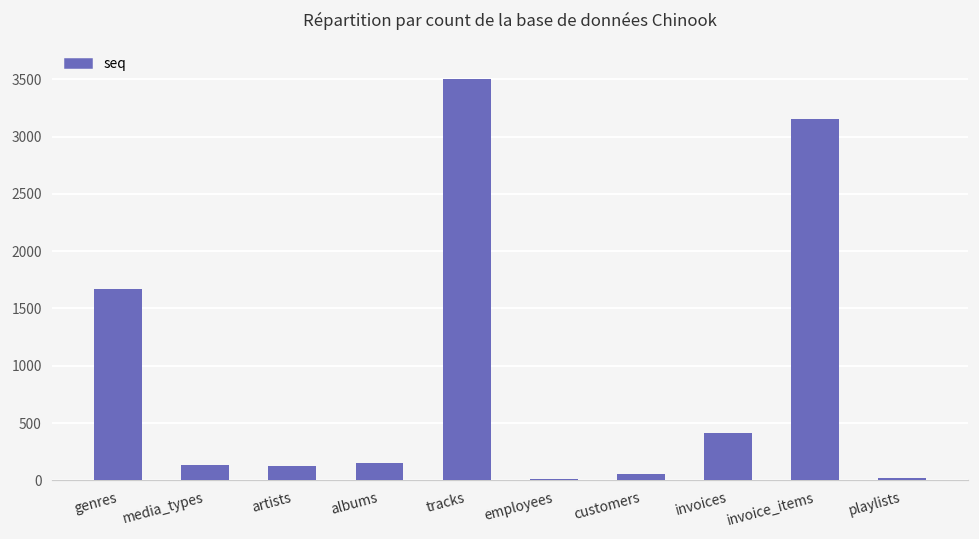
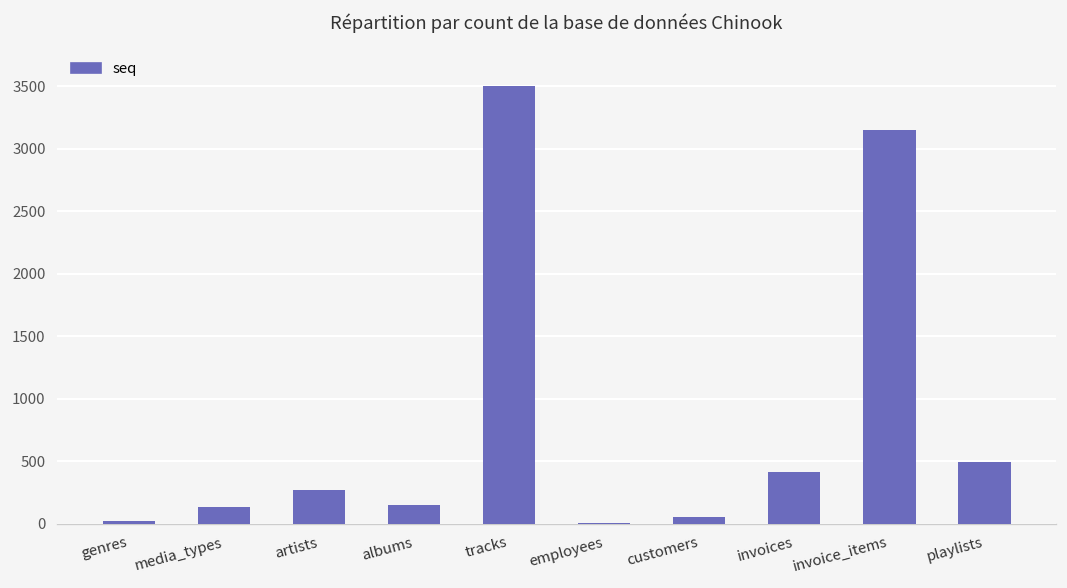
genres: 1670 -> 30
artists: 130 -> 280
playlists: 20 -> 490
